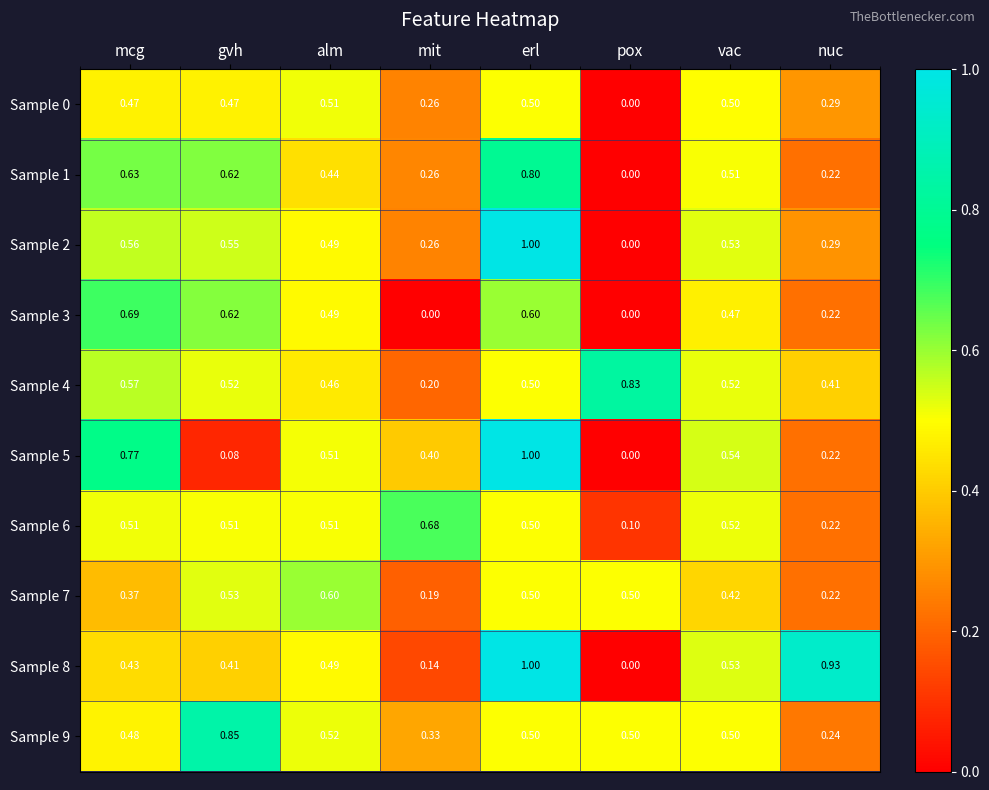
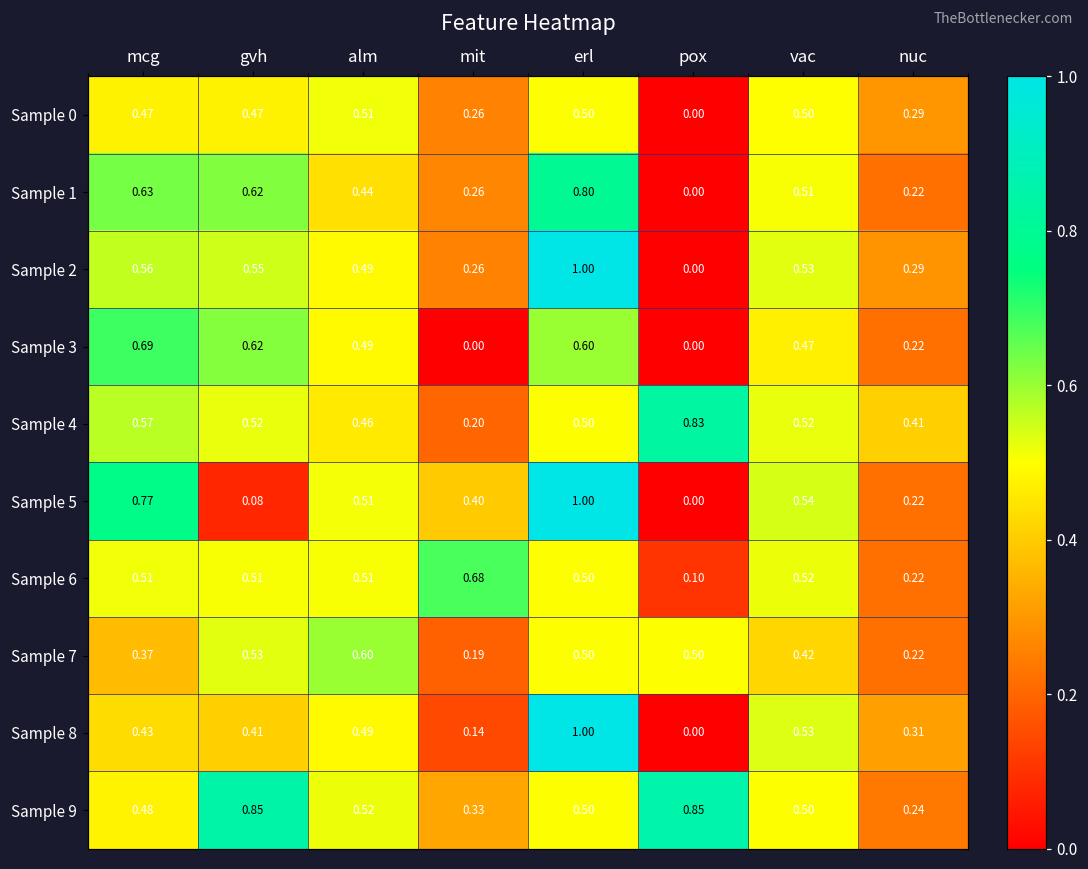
Sample 8, nuc: 0.93 -> 0.31
Sample 9, pox: 0.50 -> 0.85
